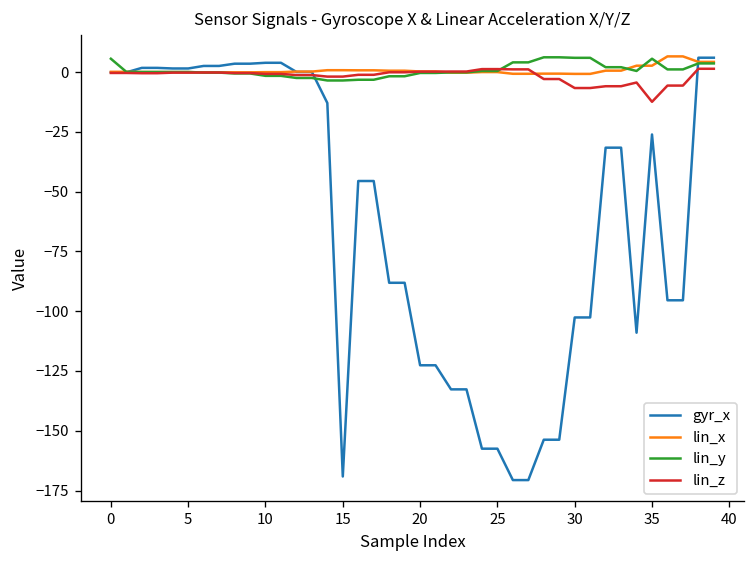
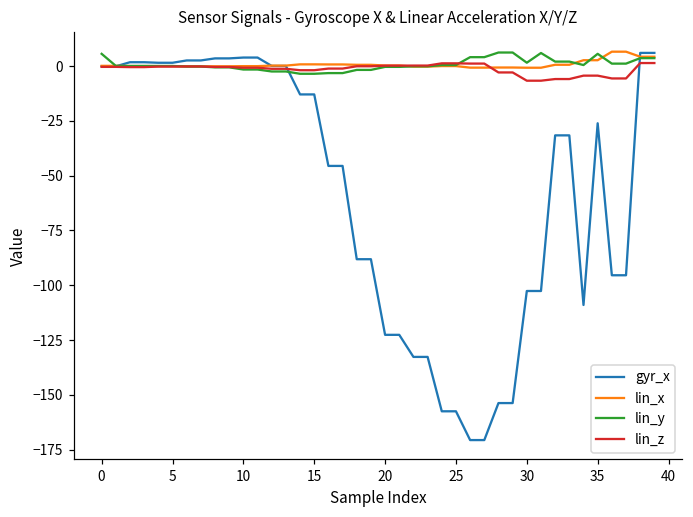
gyr_x, 15: -169 -> -13
lin_y, 30: 6 -> 2
lin_z, 35: -12 -> -4
